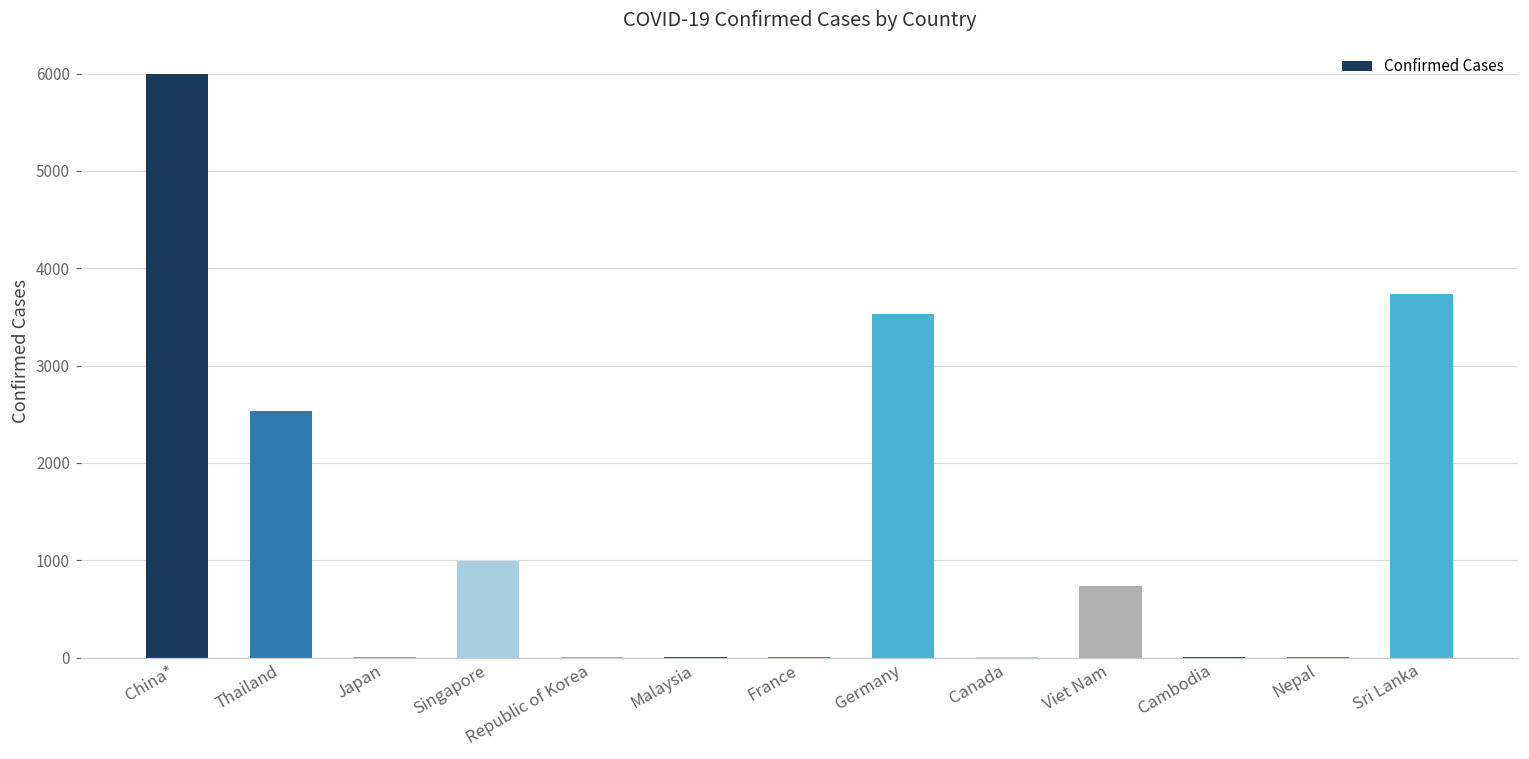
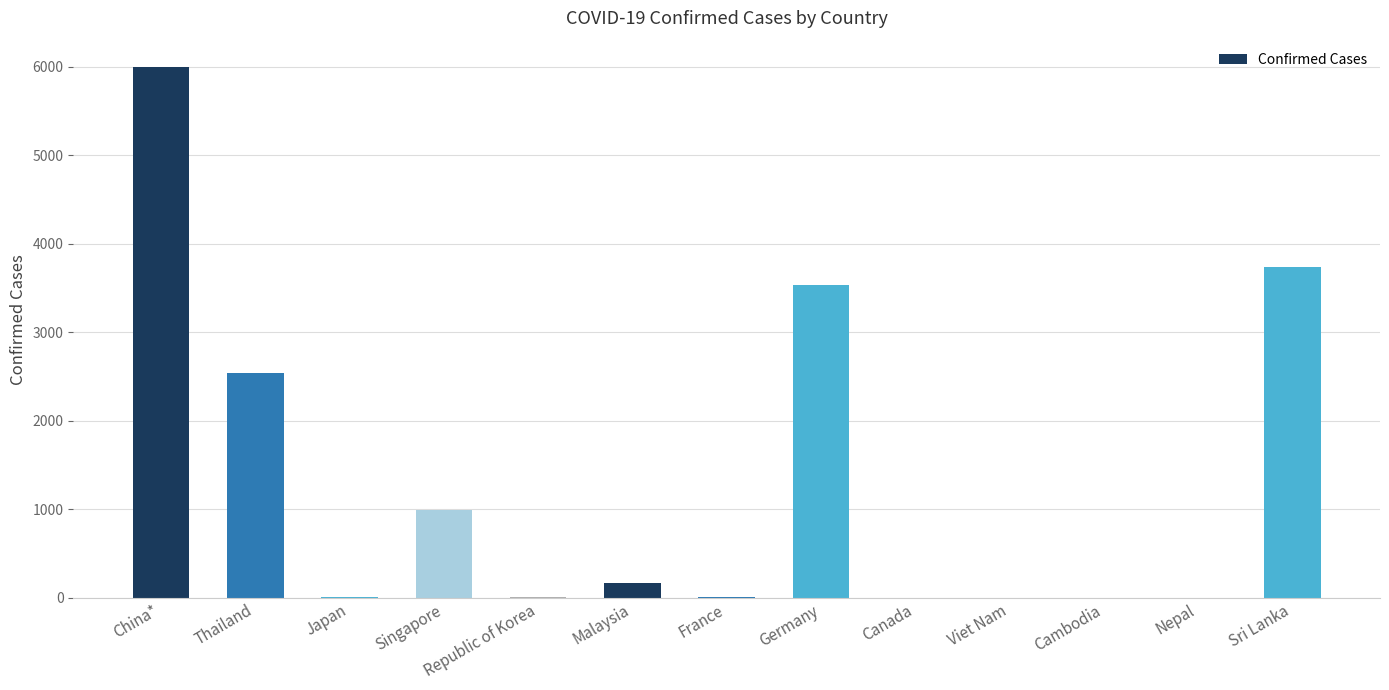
Malaysia: 0 -> 200
Viet Nam: 700 -> 0
